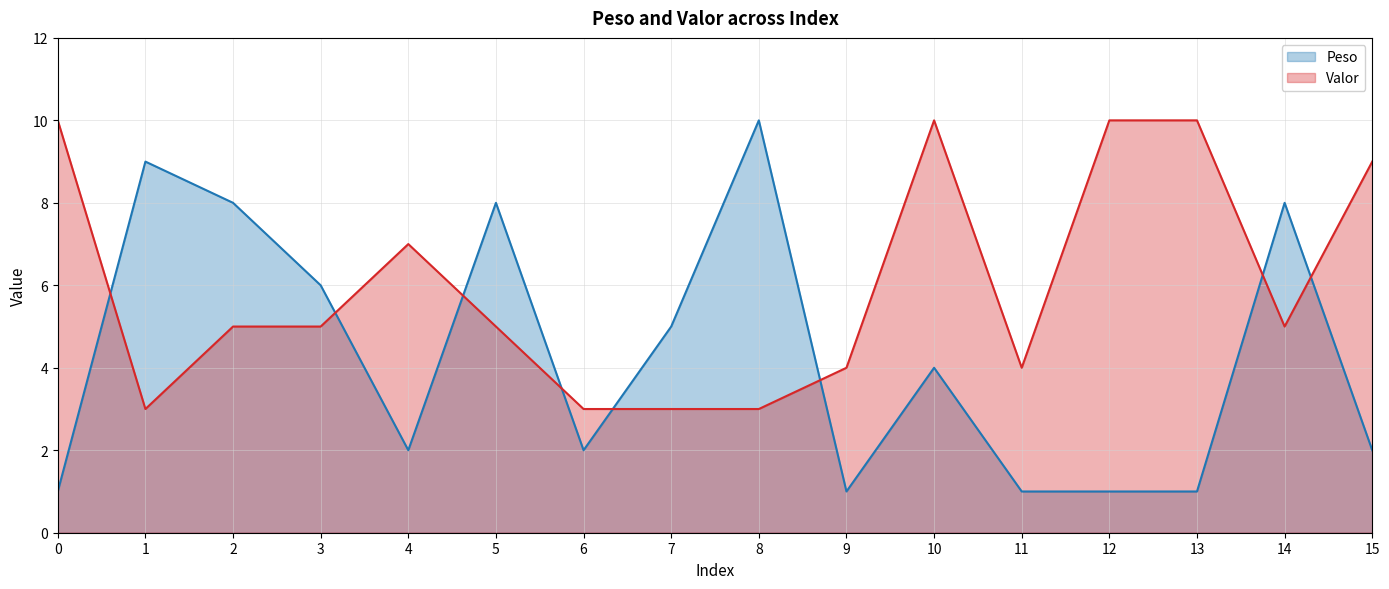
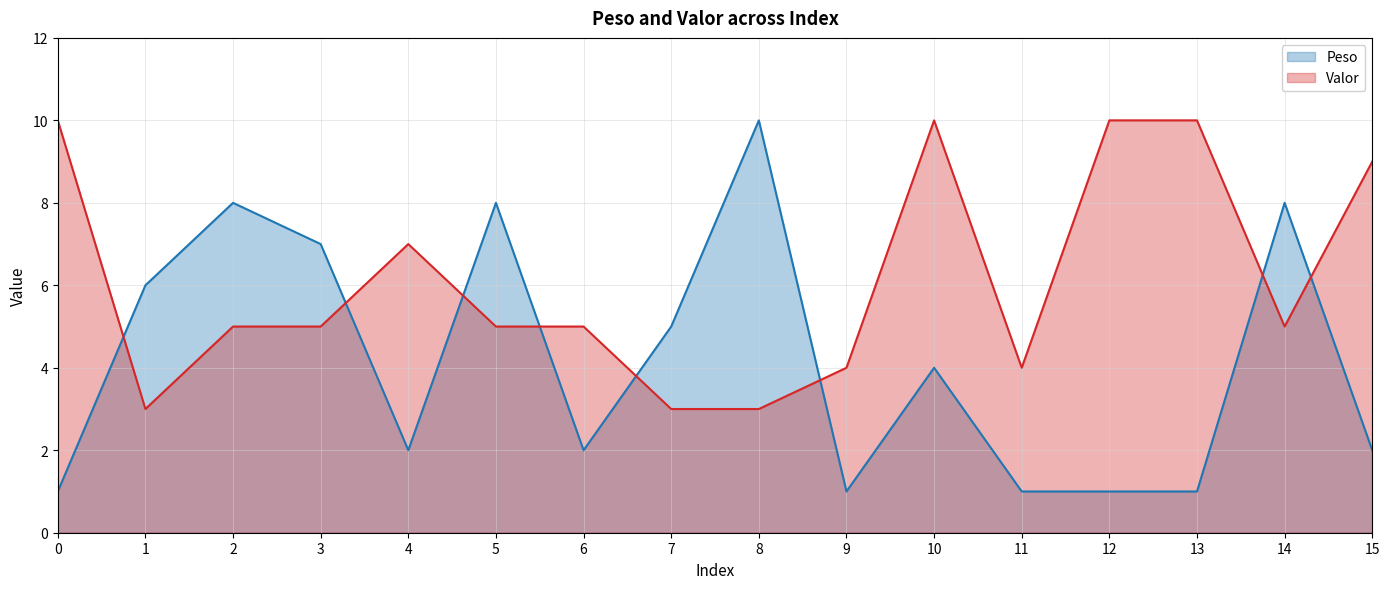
Peso, 1: 9 -> 6
Peso, 3: 6 -> 7
Valor, 6: 3 -> 5
